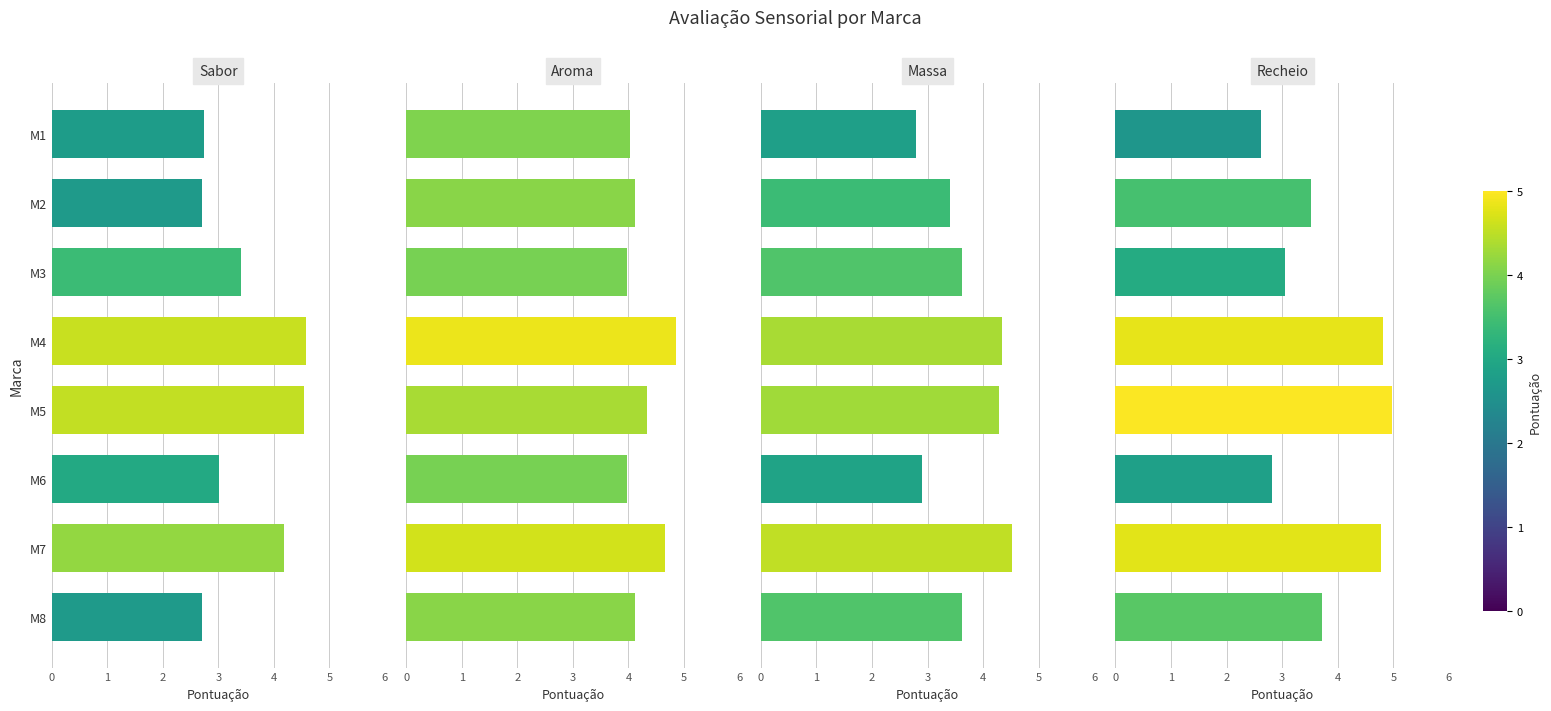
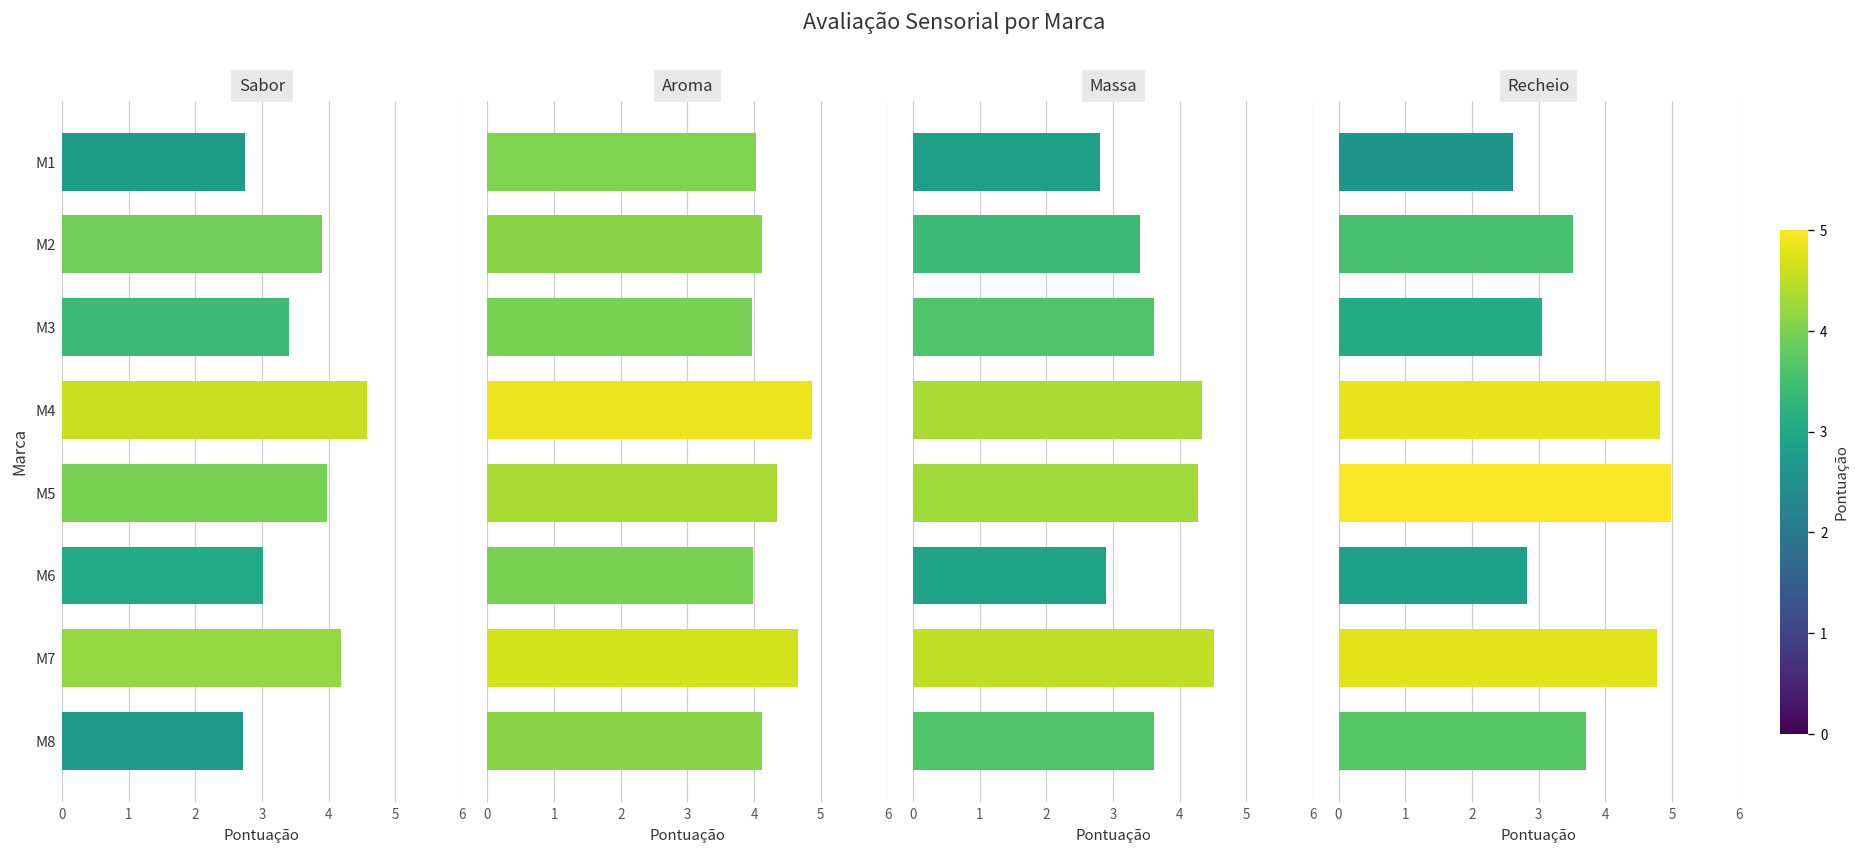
Sabor, M2: 2.7 -> 3.9
Sabor, M5: 4.6 -> 4.0
